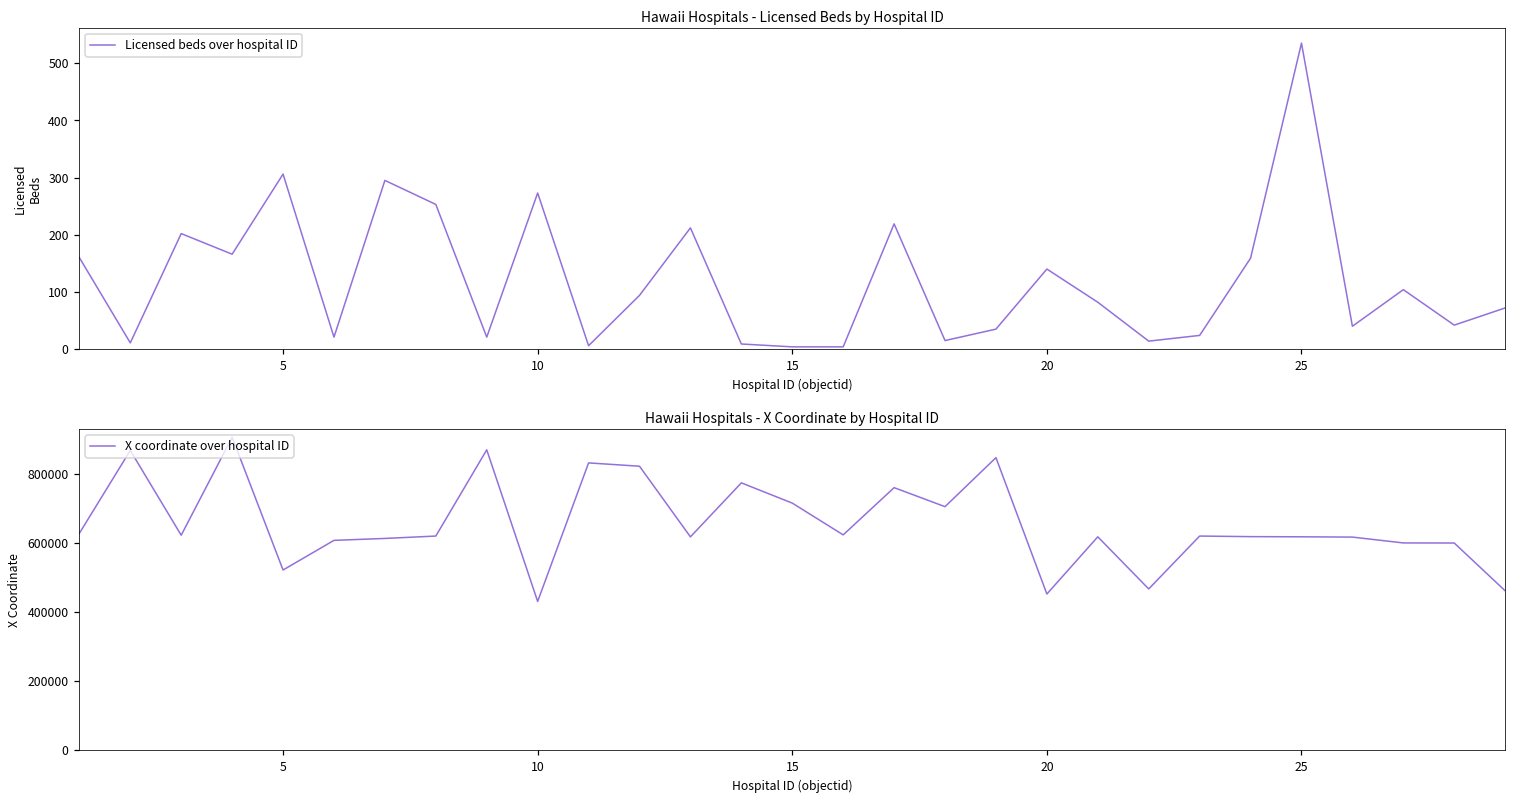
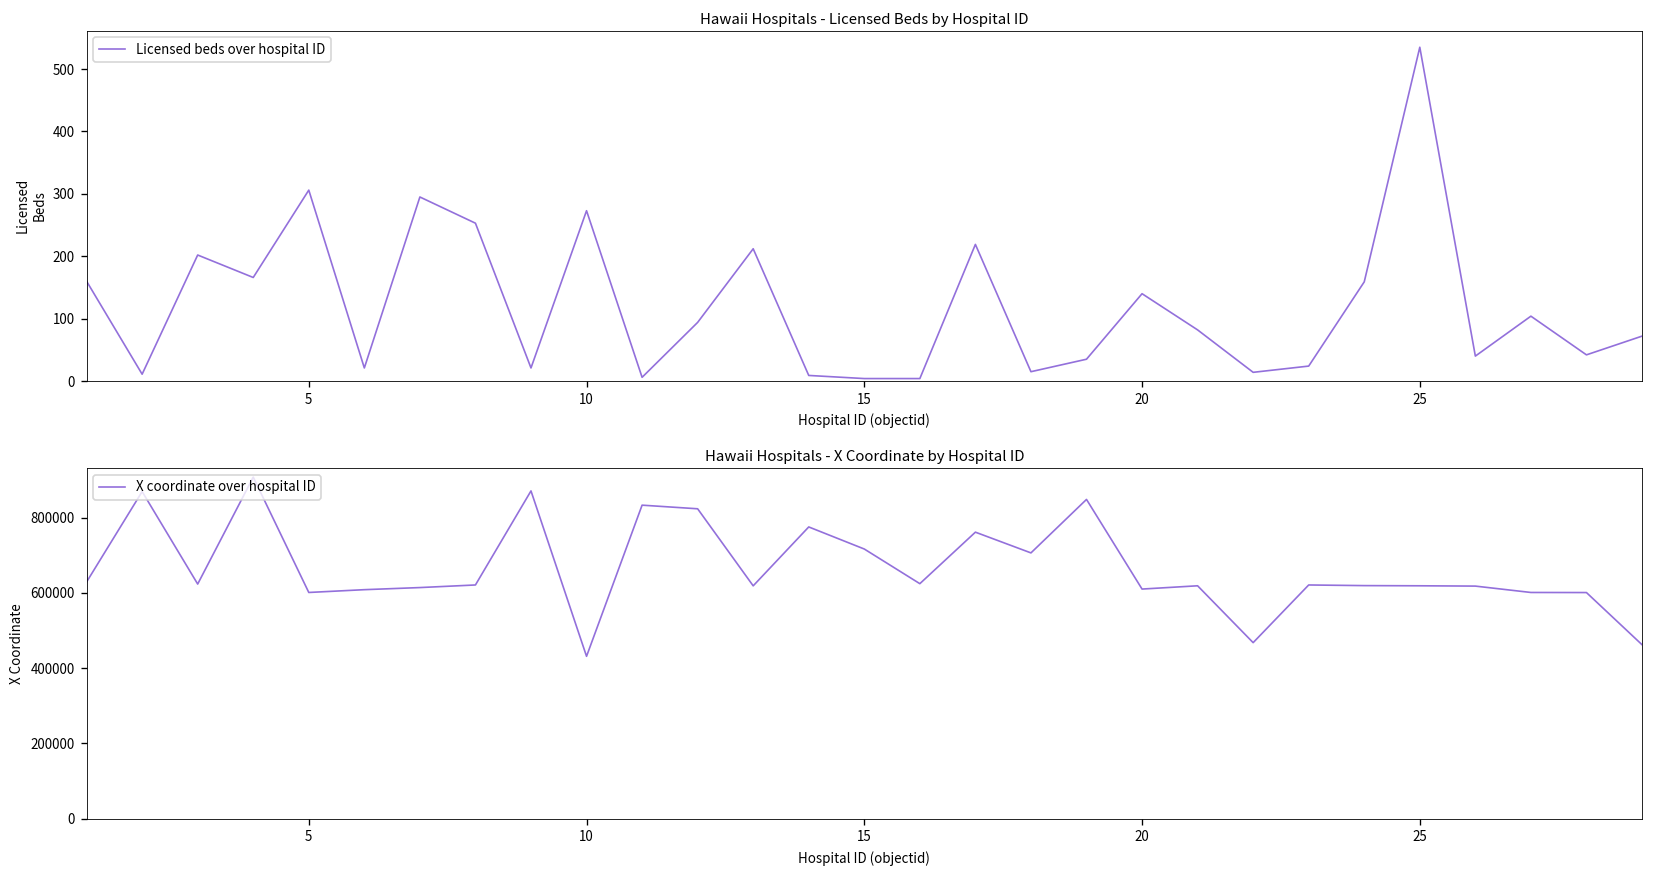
Hawaii Hospitals - X Coordinate by Hospital ID, 5: 520000 -> 600000
Hawaii Hospitals - X Coordinate by Hospital ID, 20: 450000 -> 610000
